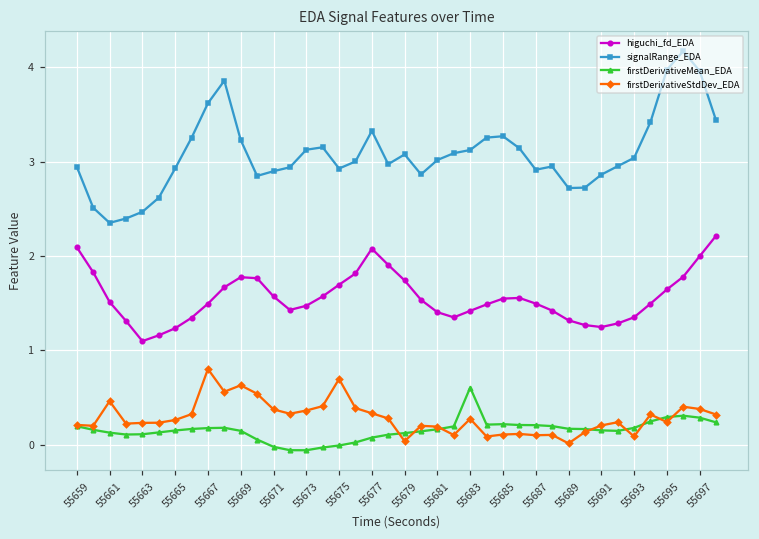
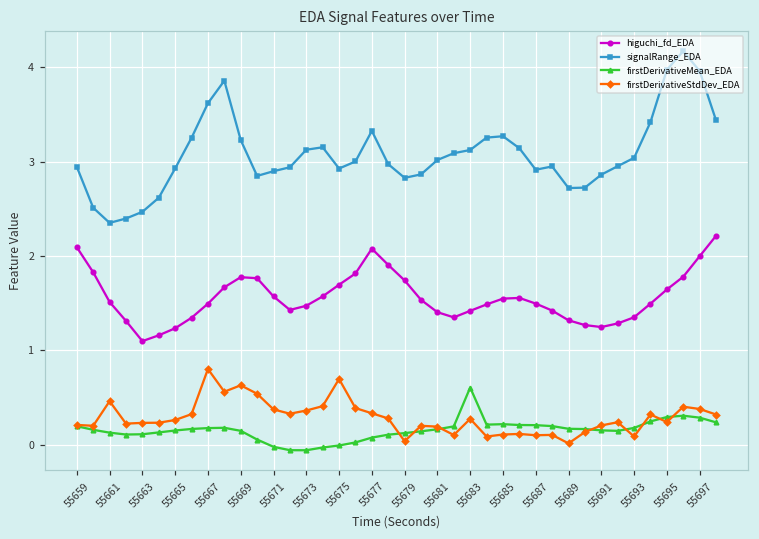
signalRange_EDA, 55679: 3.1 -> 2.8
